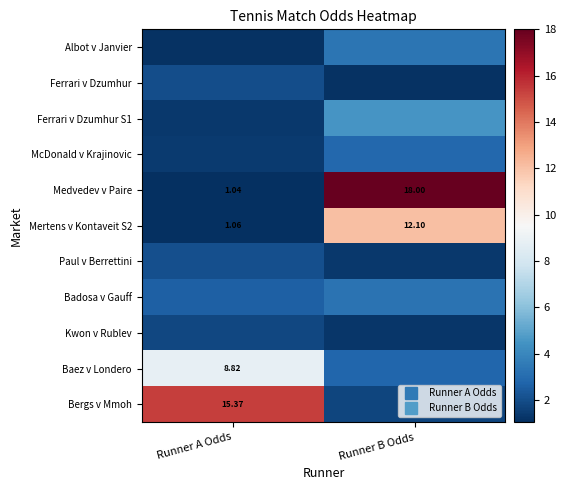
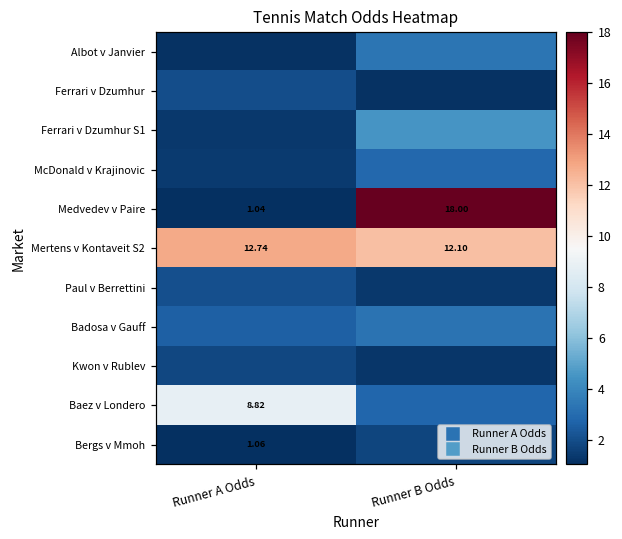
Mertens v Kontaveit S2, Runner A Odds: 1.06 -> 12.74
Bergs v Mmoh, Runner A Odds: 15.37 -> 1.06
